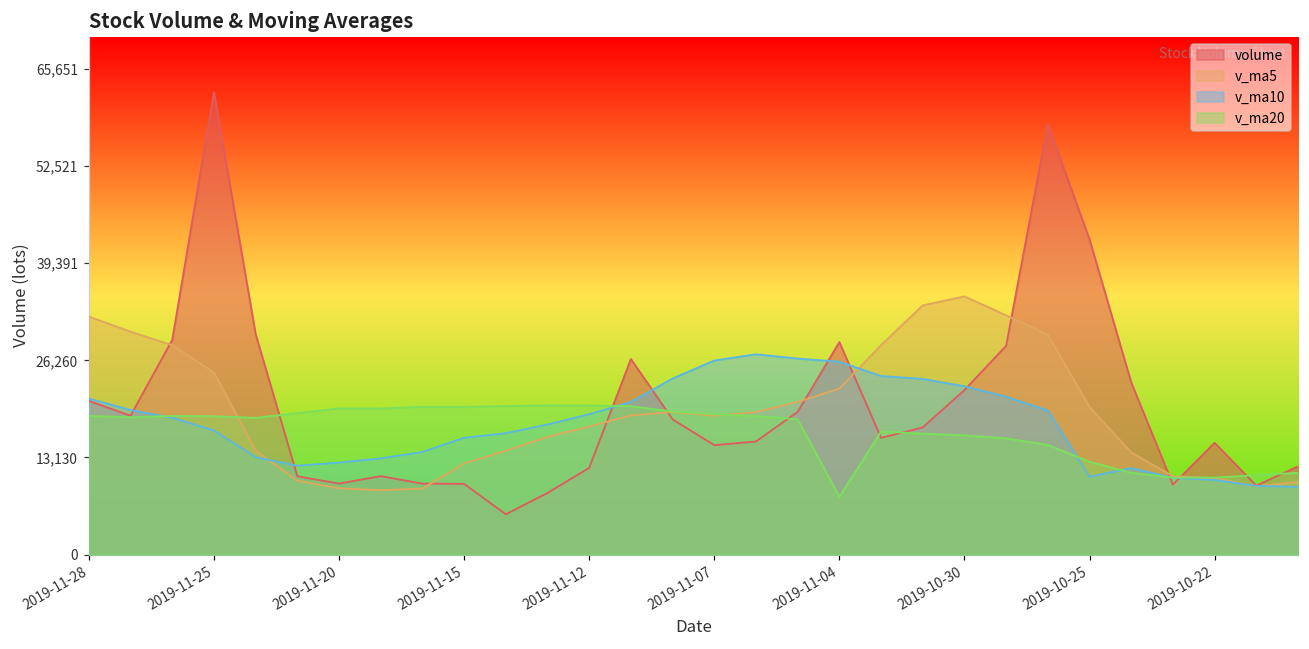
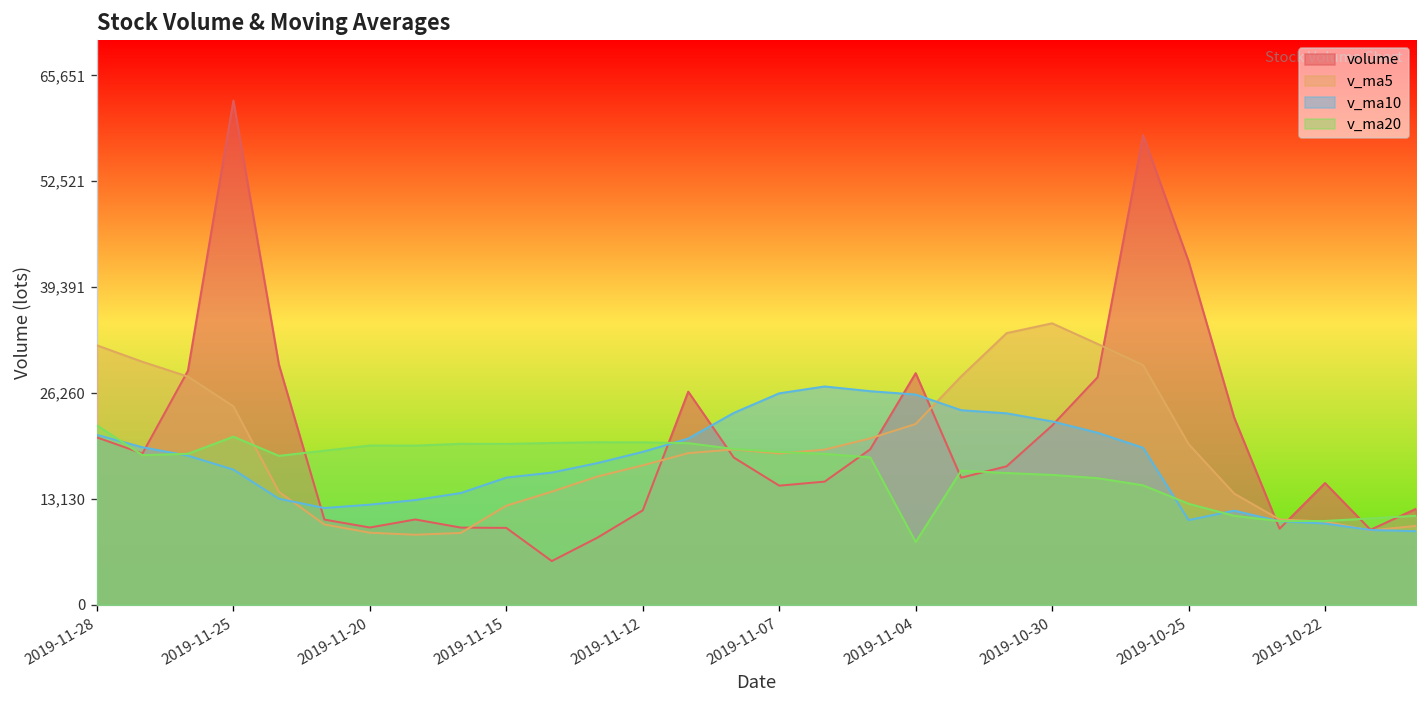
v_ma20, 2019-11-28: 19,000 -> 22,000
v_ma20, 2019-11-25: 19,000 -> 21,000
